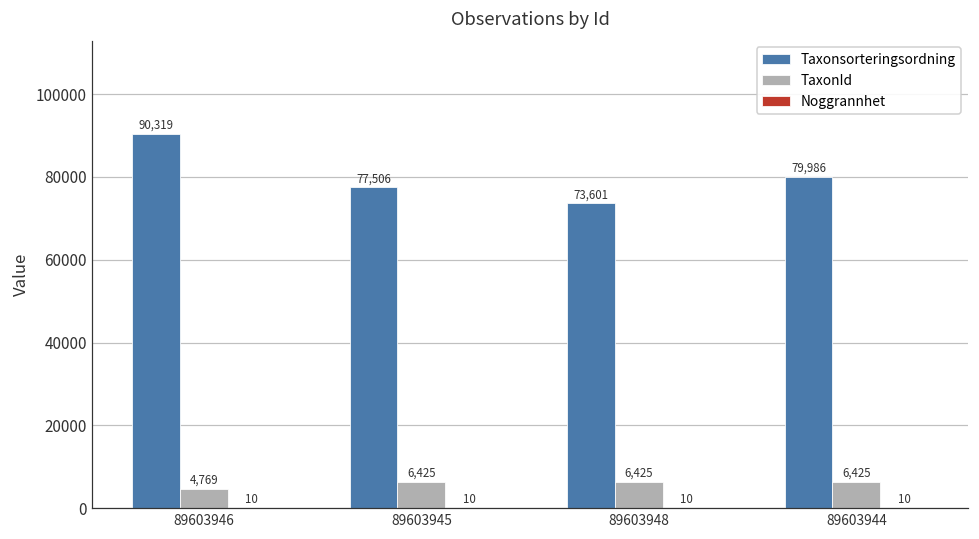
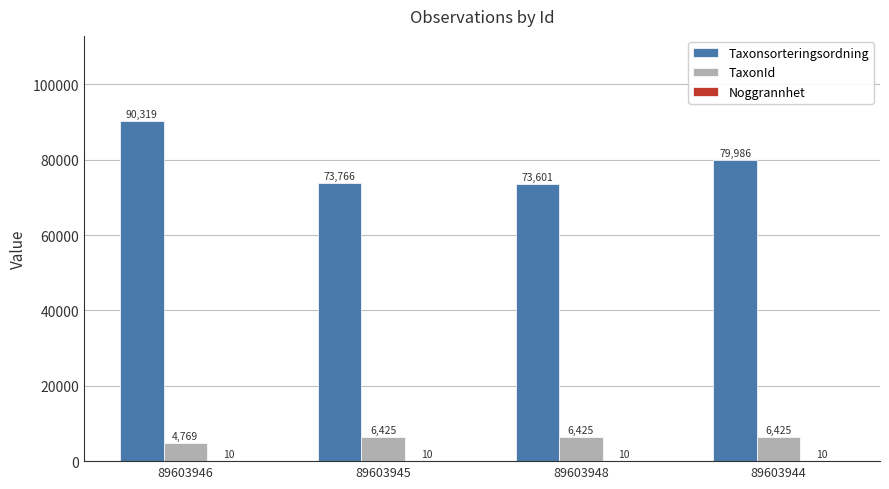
Taxonsorteringsordning, 89603945: 77,506 -> 73,766
